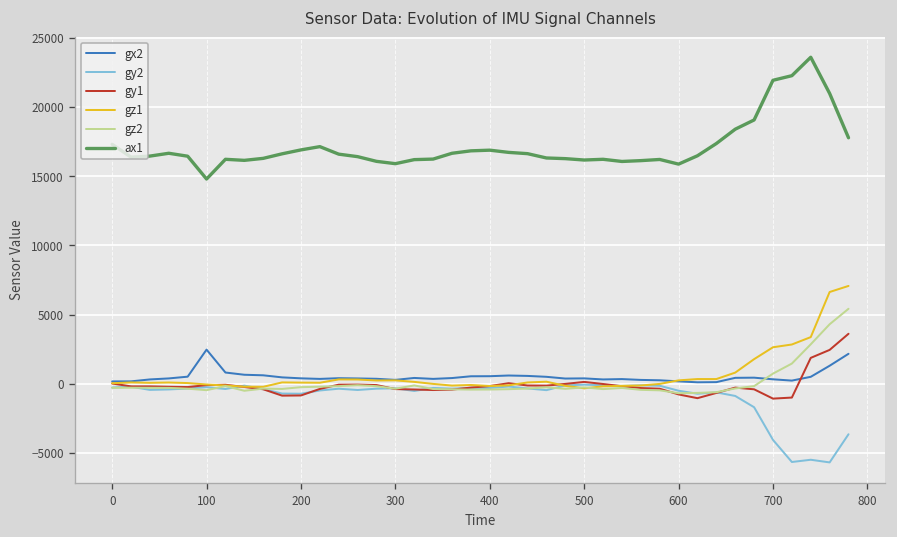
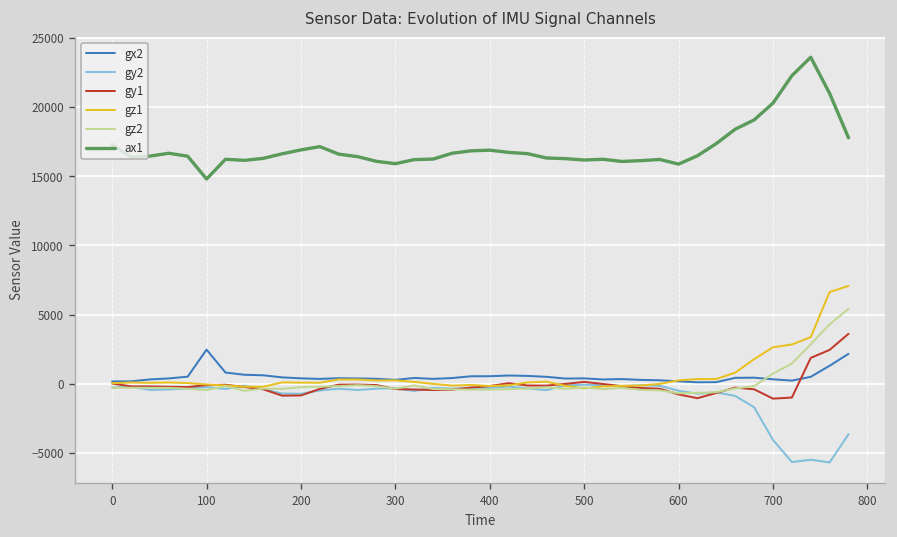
ax1, 700: 21900 -> 20300
